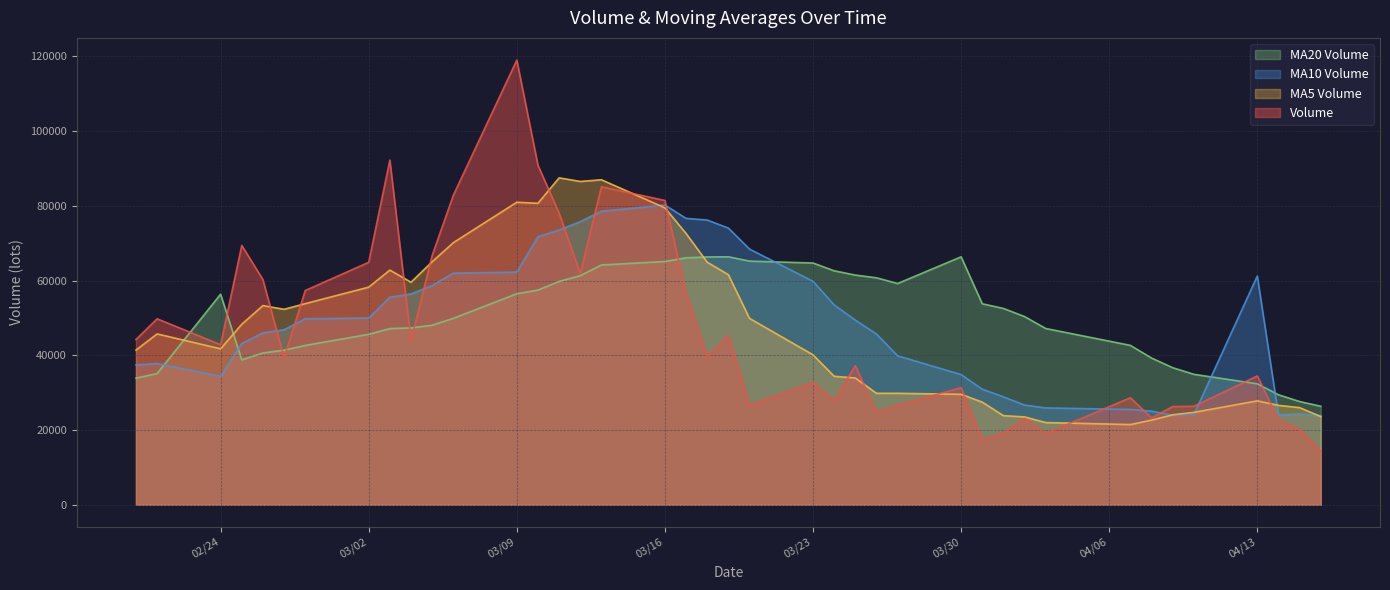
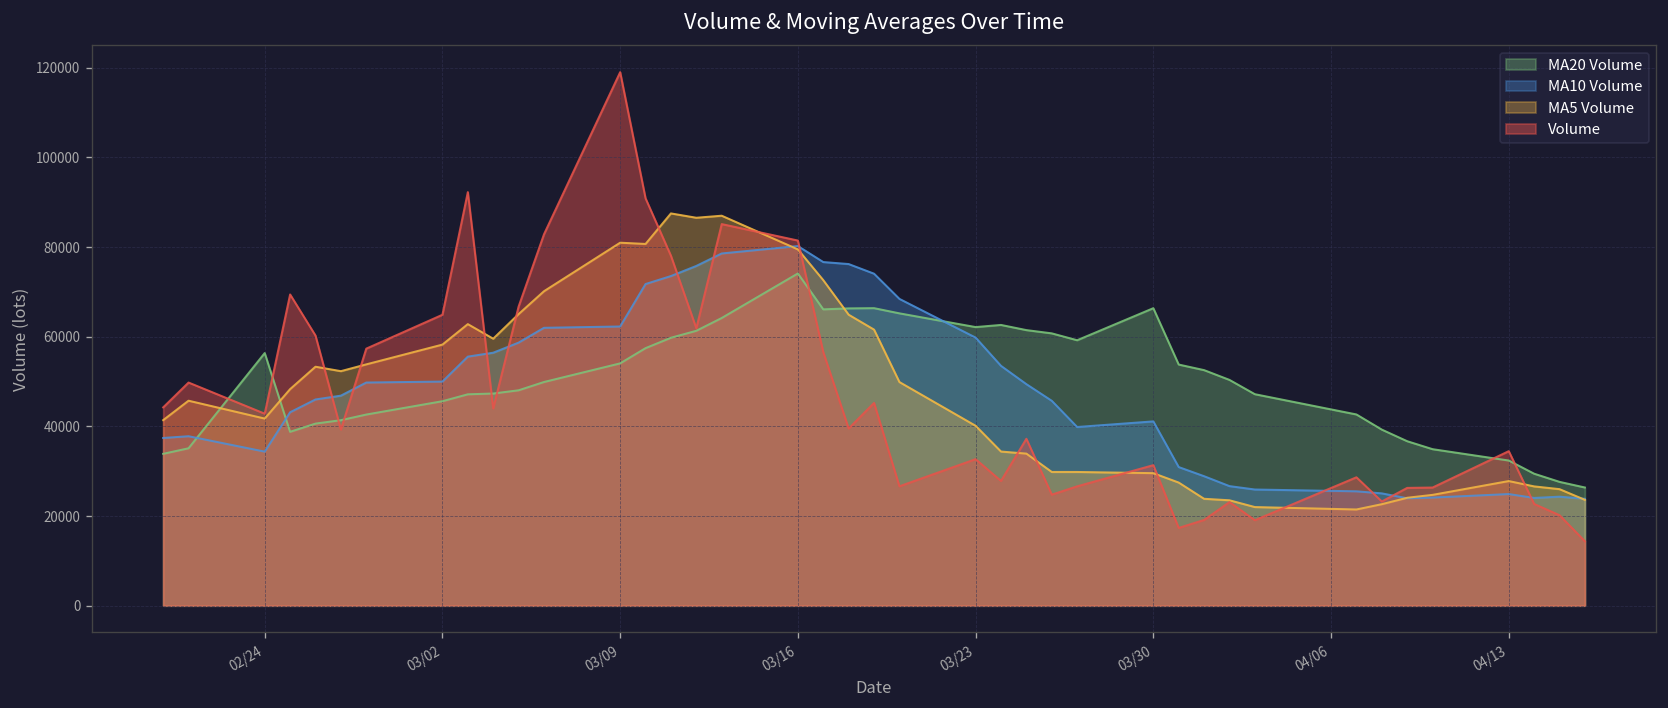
MA20 Volume, 03/09: 56000 -> 54000
MA20 Volume, 03/16: 65000 -> 74000
MA20 Volume, 03/23: 65000 -> 62000
MA10 Volume, 03/30: 35000 -> 41000
MA10 Volume, 04/13: 61000 -> 25000
